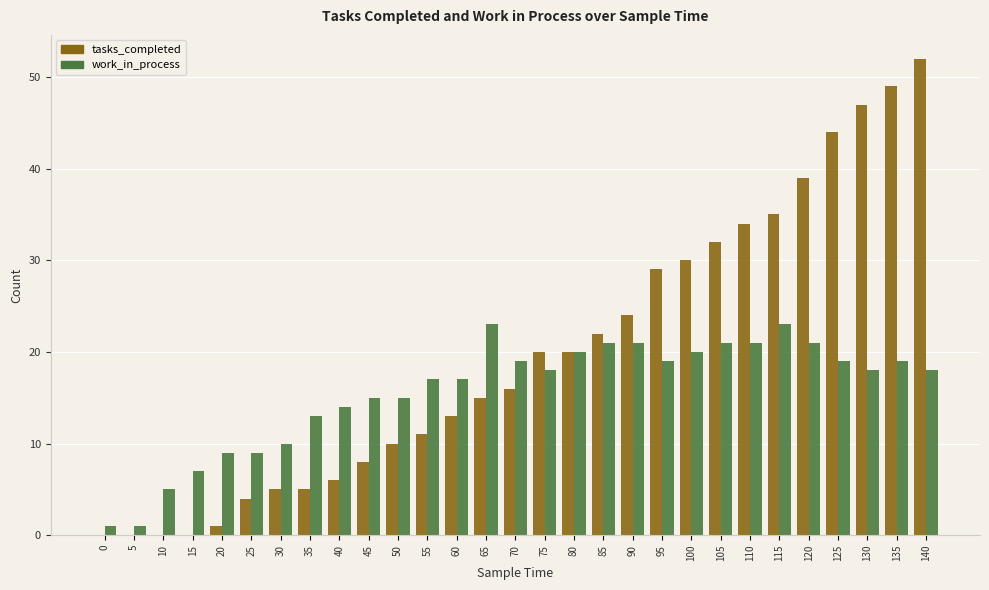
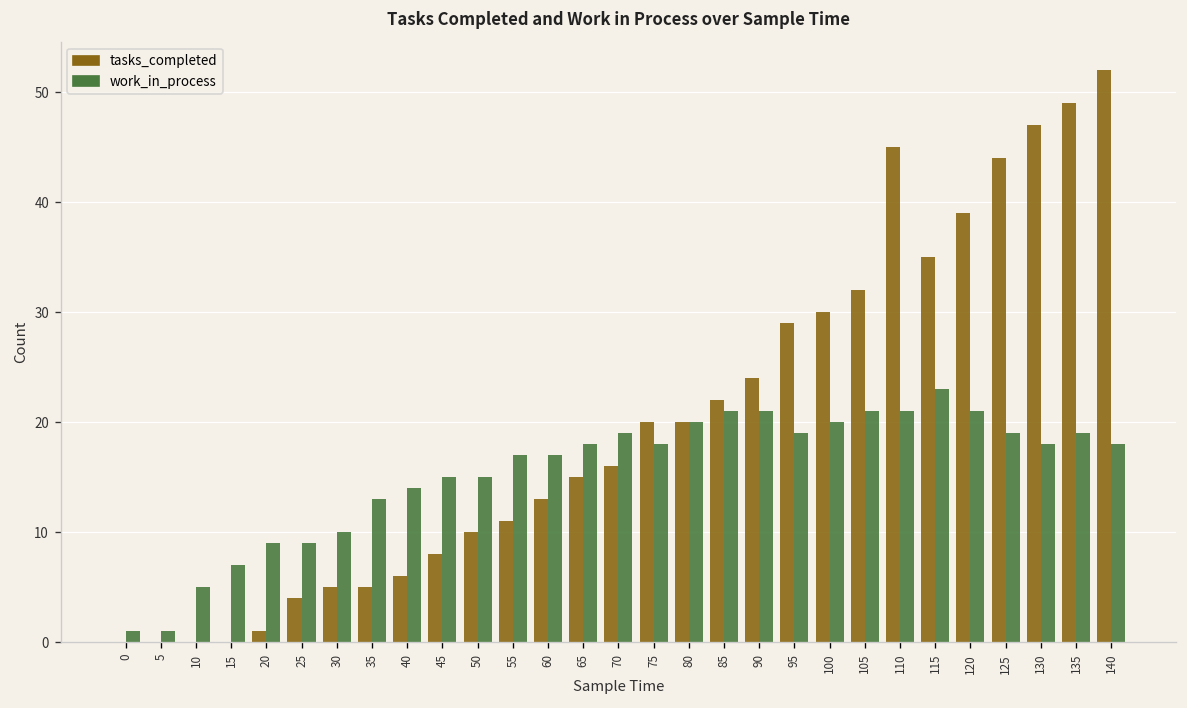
work_in_process, 65: 23 -> 18
tasks_completed, 110: 34 -> 45
